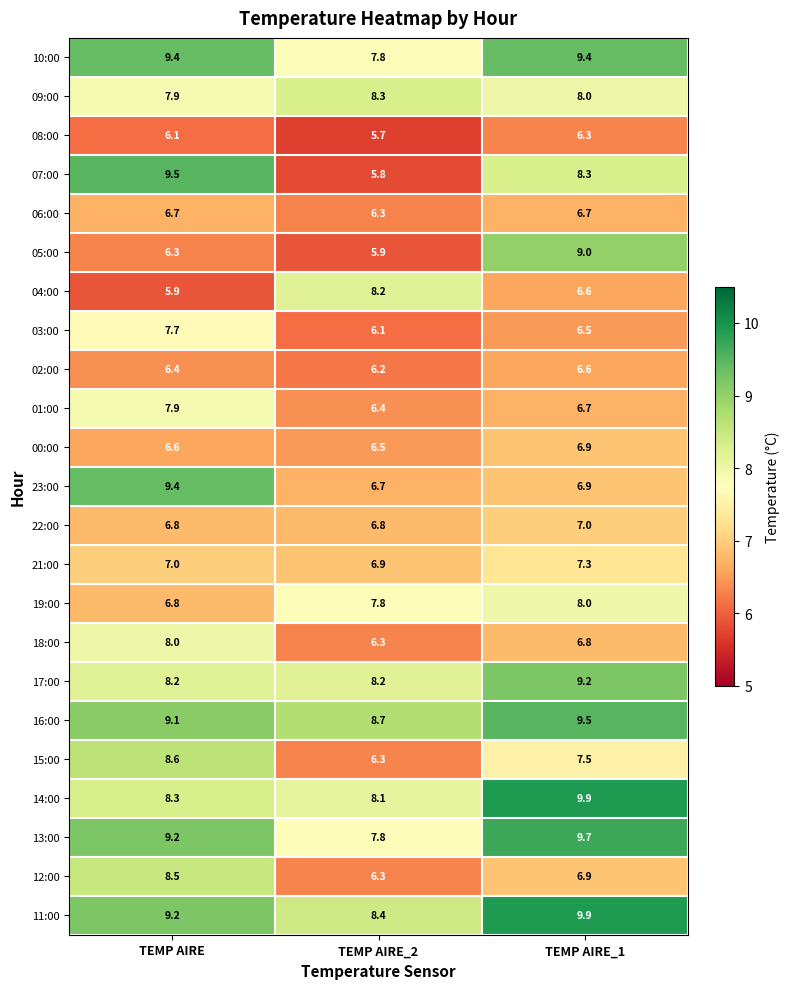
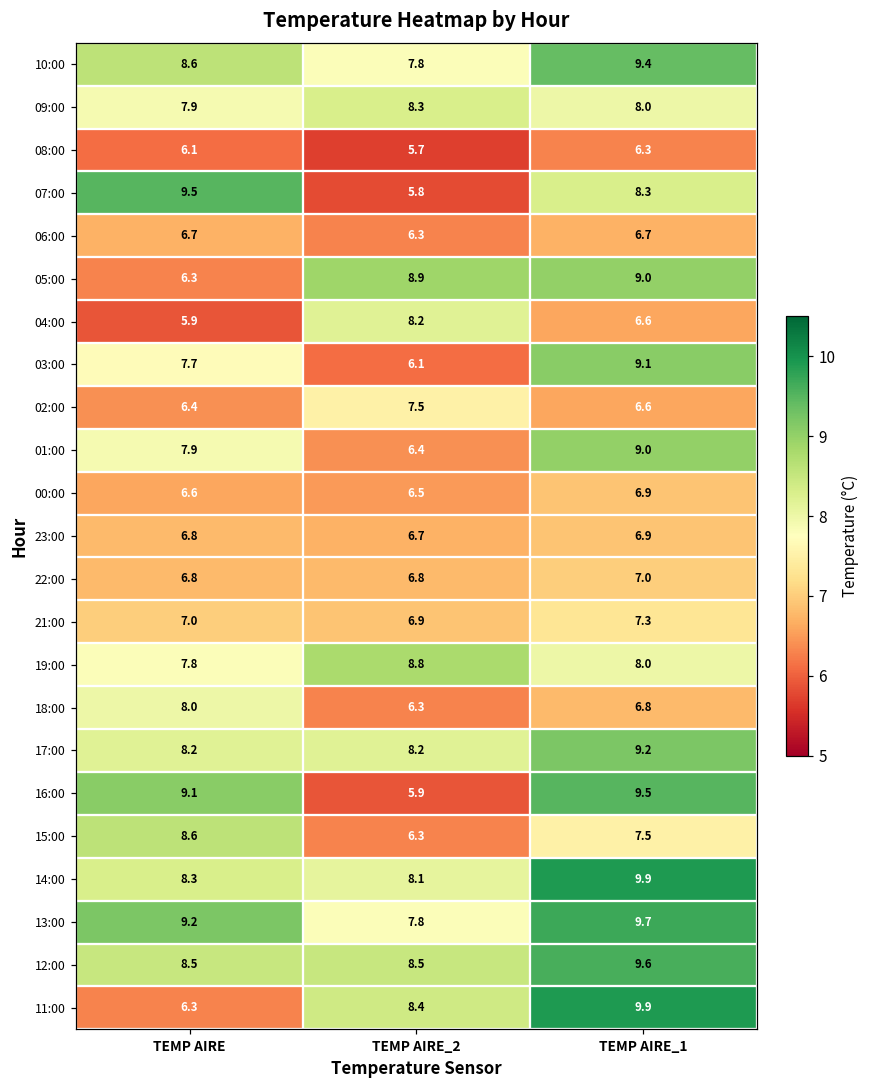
10:00, TEMP AIRE: 9.4 -> 8.6
05:00, TEMP AIRE_2: 5.9 -> 8.9
03:00, TEMP AIRE_1: 6.5 -> 9.1
02:00, TEMP AIRE_2: 6.2 -> 7.5
01:00, TEMP AIRE_1: 6.7 -> 9.0
23:00, TEMP AIRE: 9.4 -> 6.8
19:00, TEMP AIRE: 6.8 -> 7.8
19:00, TEMP AIRE_2: 7.8 -> 8.8
16:00, TEMP AIRE_2: 8.7 -> 5.9
12:00, TEMP AIRE_2: 6.3 -> 8.5
12:00, TEMP AIRE_1: 6.9 -> 9.6
11:00, TEMP AIRE: 9.2 -> 6.3
